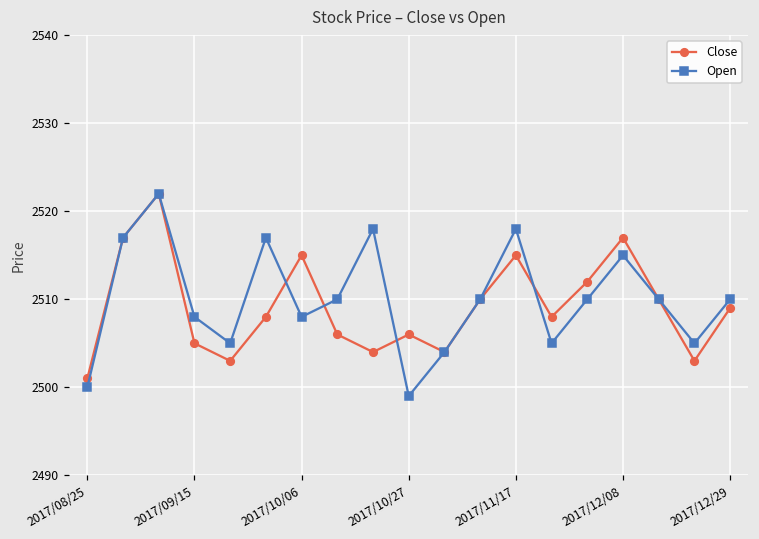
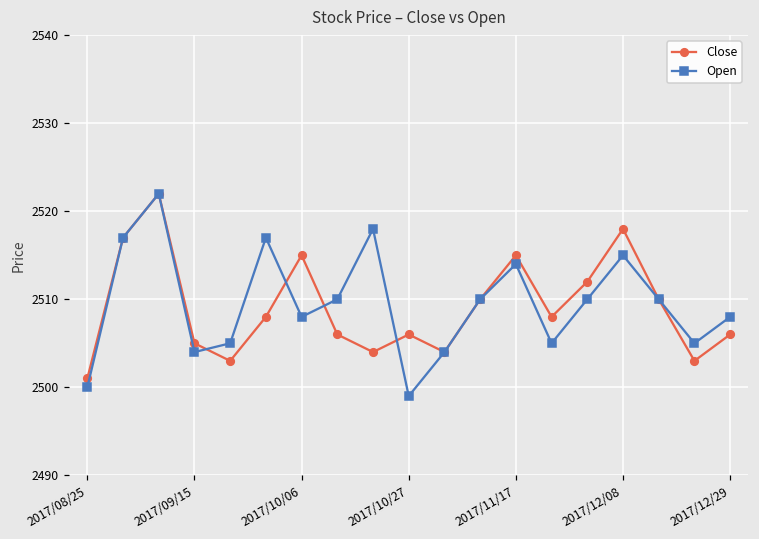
Open, 2017/09/15: 2508 -> 2504
Open, 2017/11/17: 2518 -> 2514
Close, 2017/12/08: 2517 -> 2518
Close, 2017/12/29: 2509 -> 2506
Open, 2017/12/29: 2510 -> 2508
